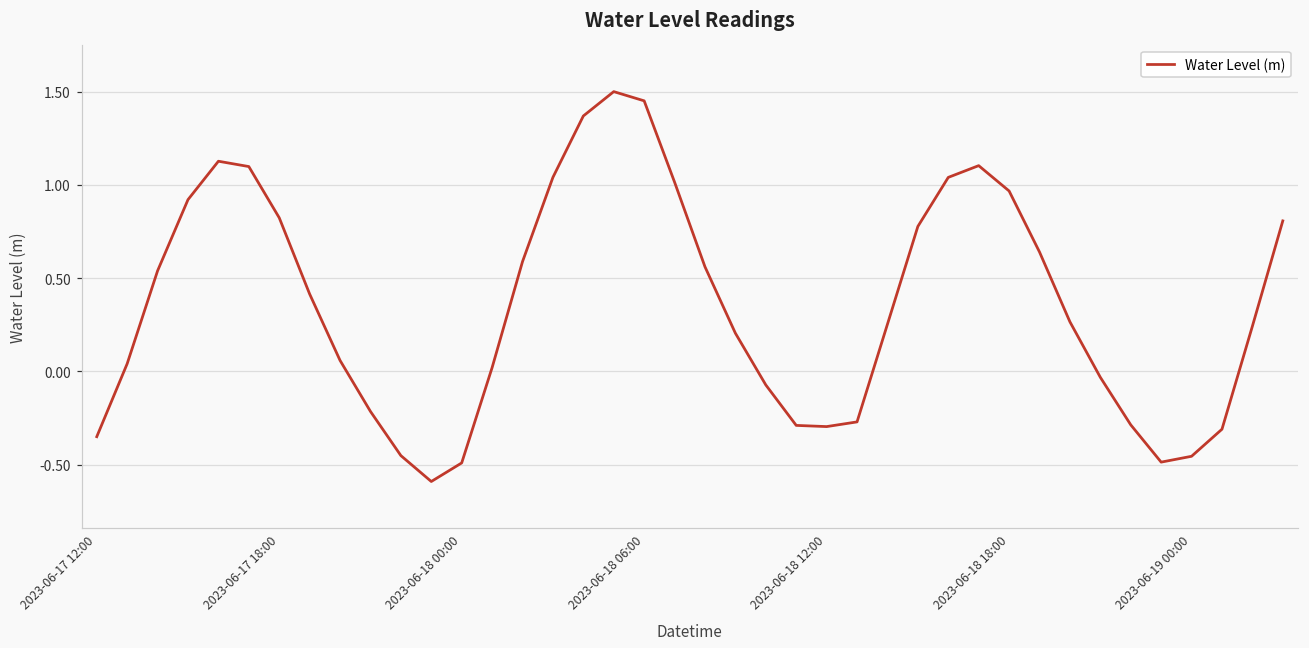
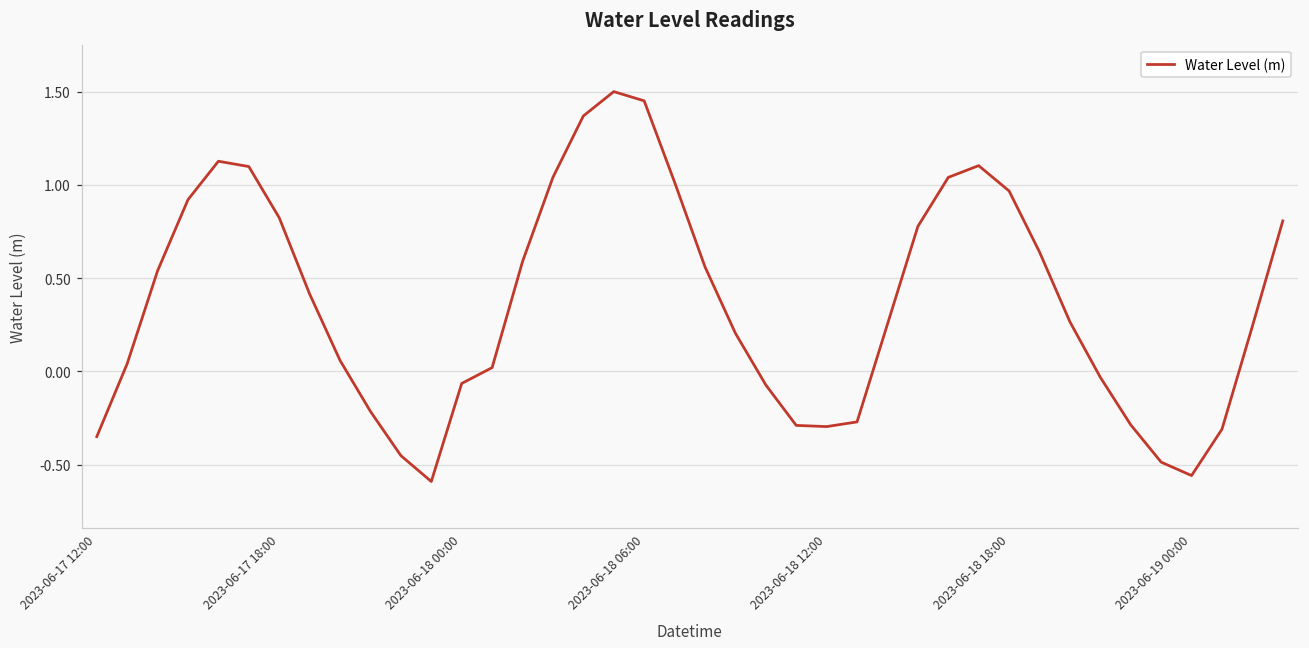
2023-06-18 00:00: -0.49 -> -0.06
2023-06-19 00:00: -0.45 -> -0.56
